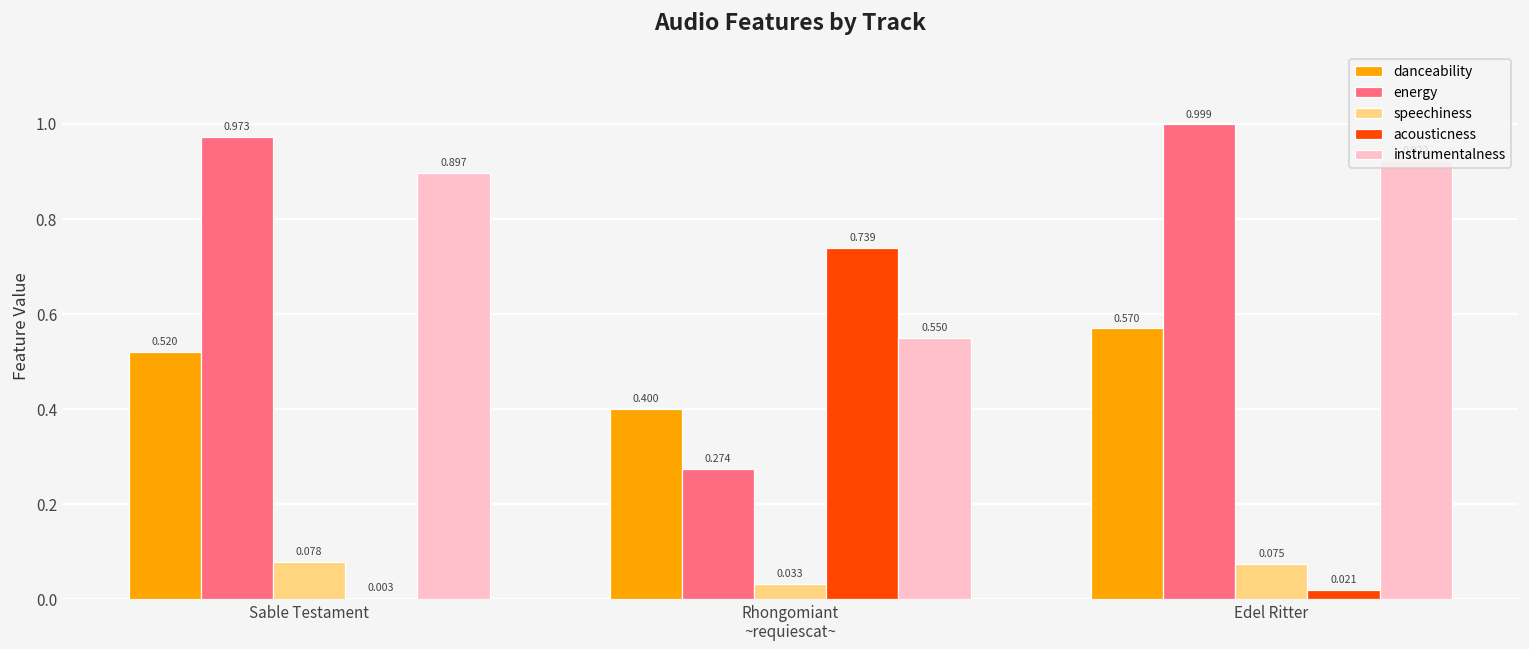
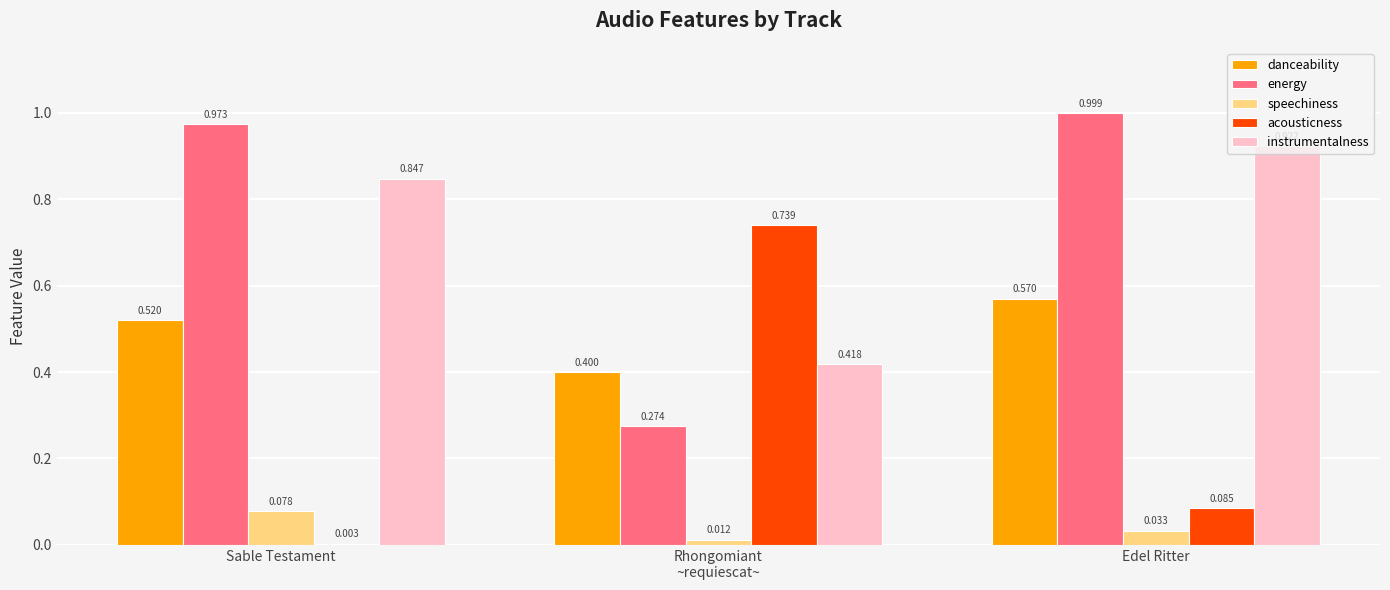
instrumentalness, Sable Testament: 0.897 -> 0.847
speechiness, Rhongomiant ~requiescat~: 0.033 -> 0.012
instrumentalness, Rhongomiant ~requiescat~: 0.550 -> 0.418
speechiness, Edel Ritter: 0.075 -> 0.033
acousticness, Edel Ritter: 0.021 -> 0.085
